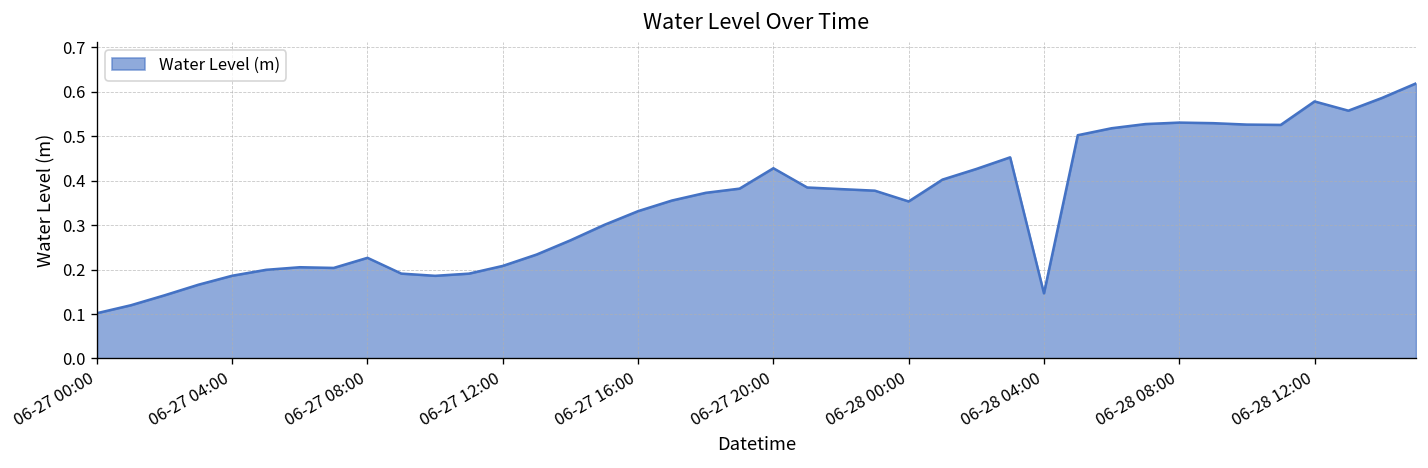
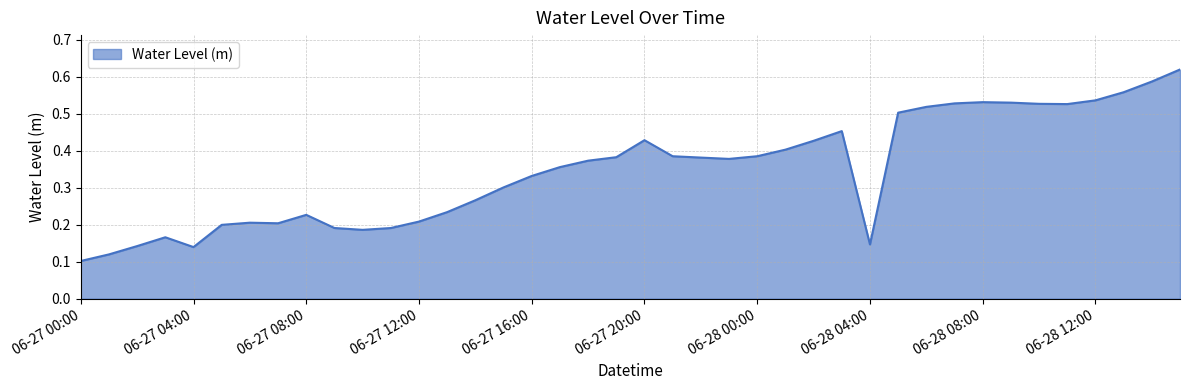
06-27 04:00: 0.19 -> 0.14
06-28 00:00: 0.35 -> 0.38
06-28 12:00: 0.58 -> 0.54
